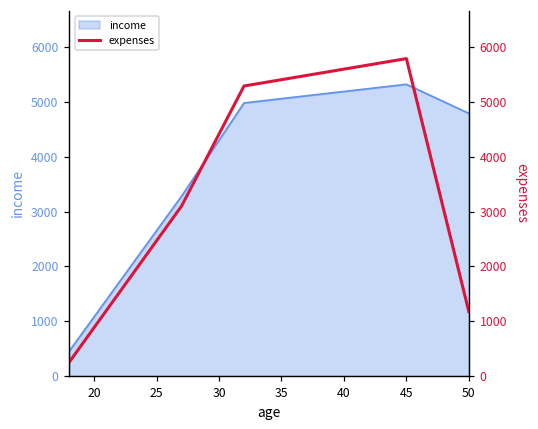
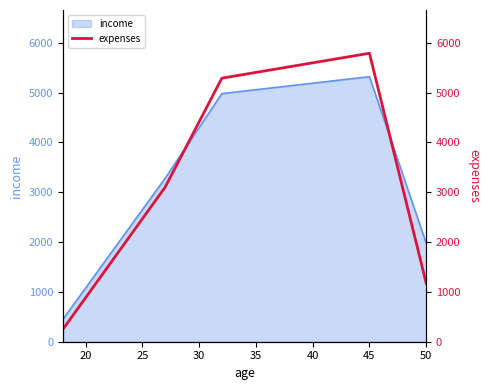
income, 50: 4800 -> 2000
